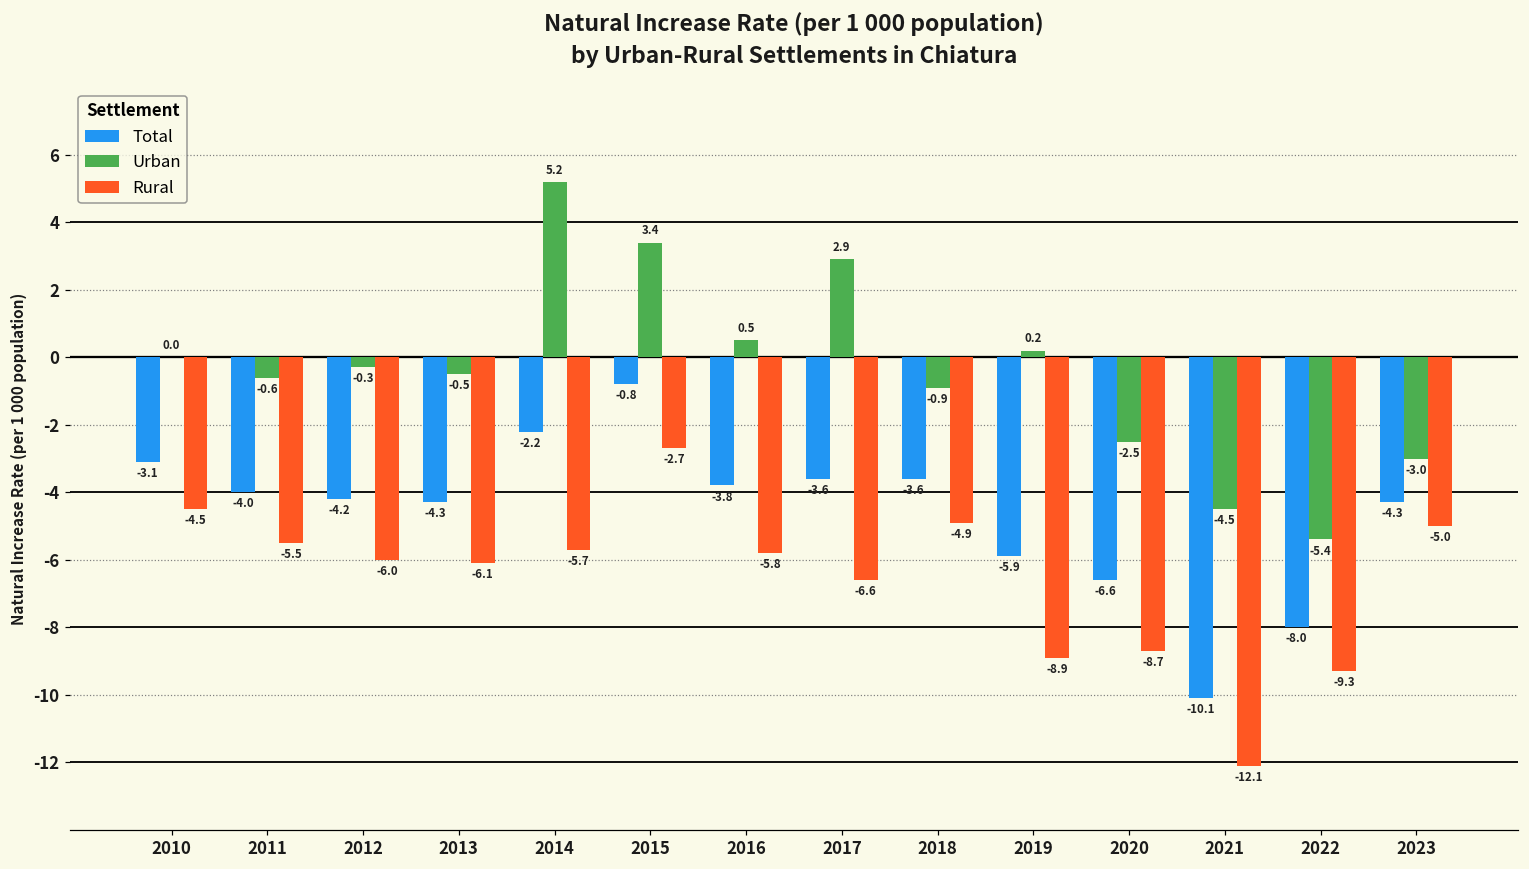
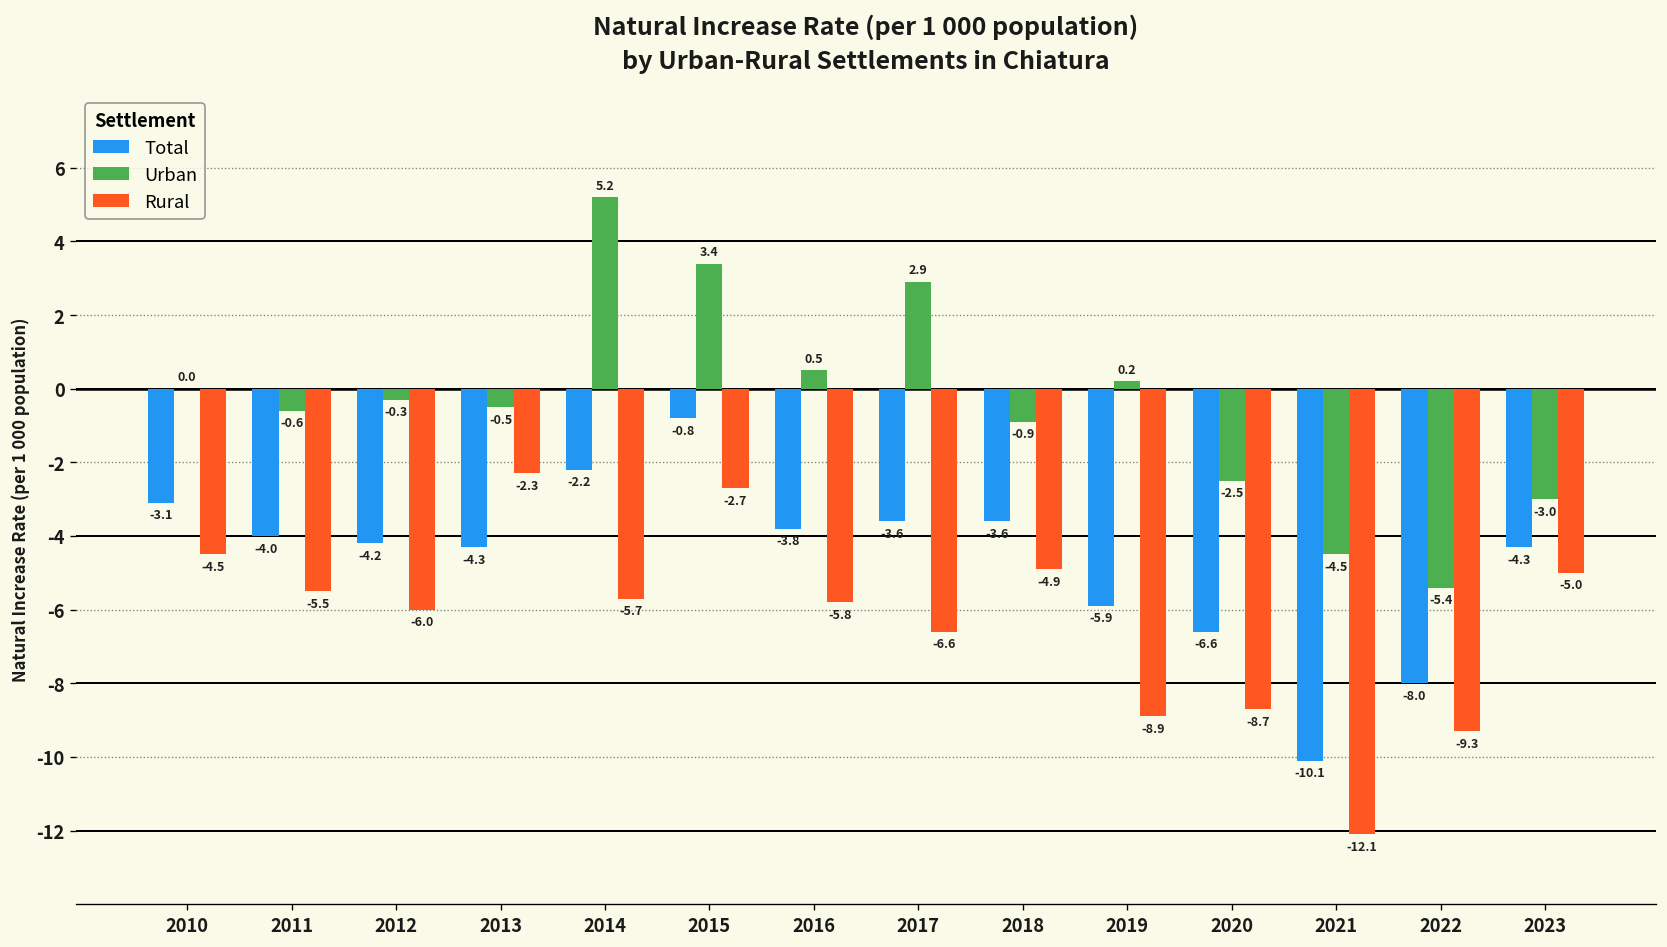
Rural, 2013: -6.1 -> -2.3
